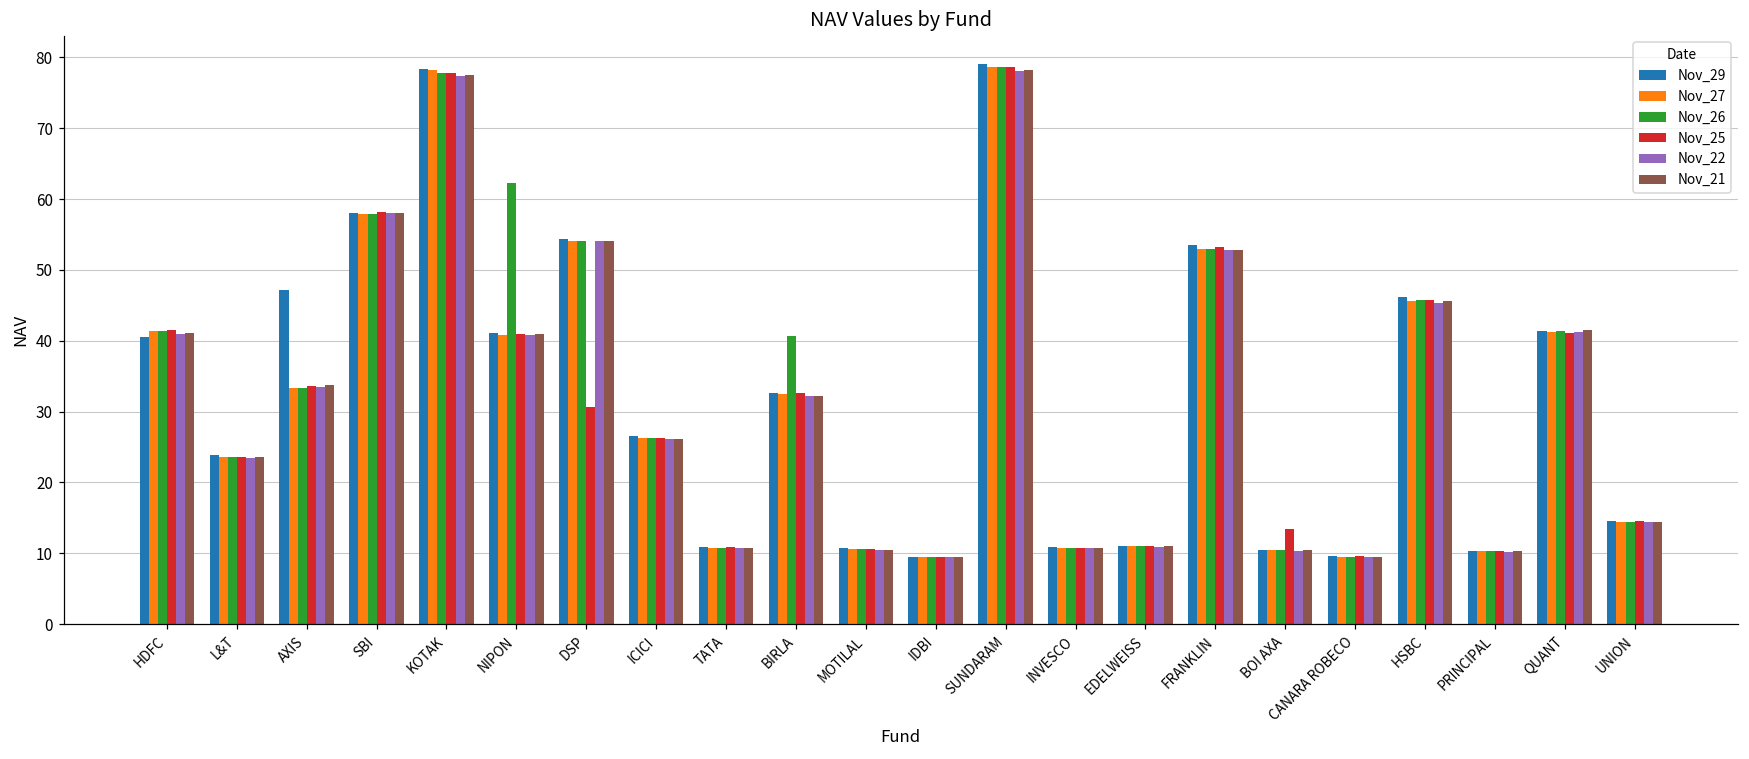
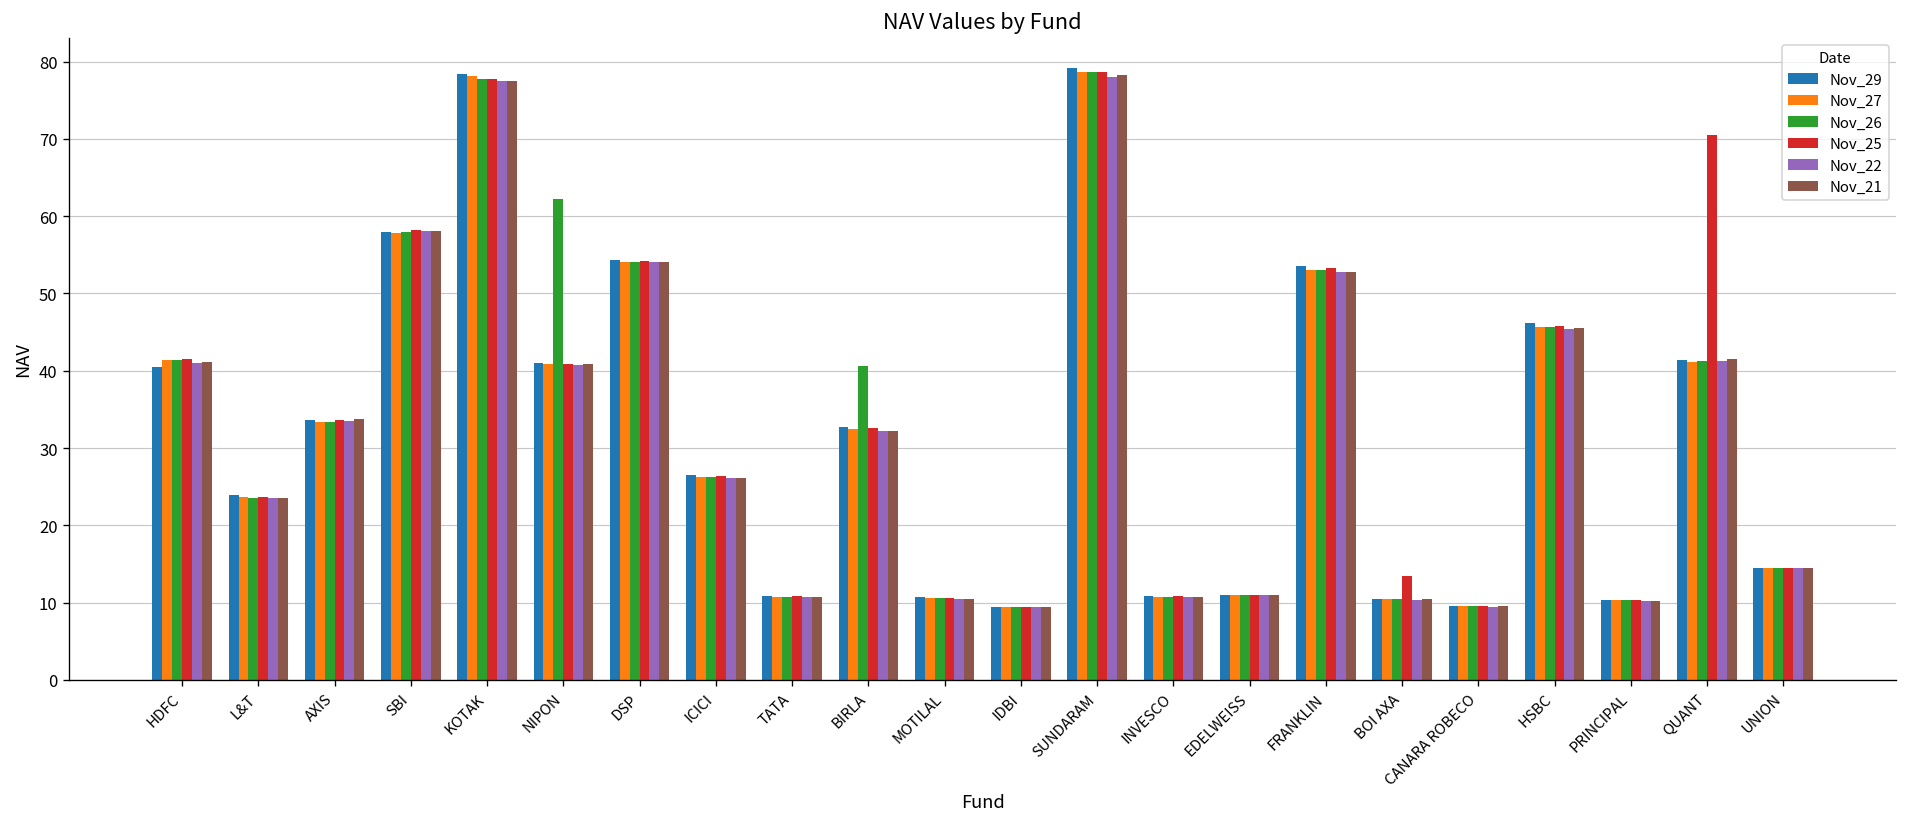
Nov_29, AXIS: 47 -> 34
Nov_25, DSP: 31 -> 54
Nov_25, QUANT: 41 -> 71
